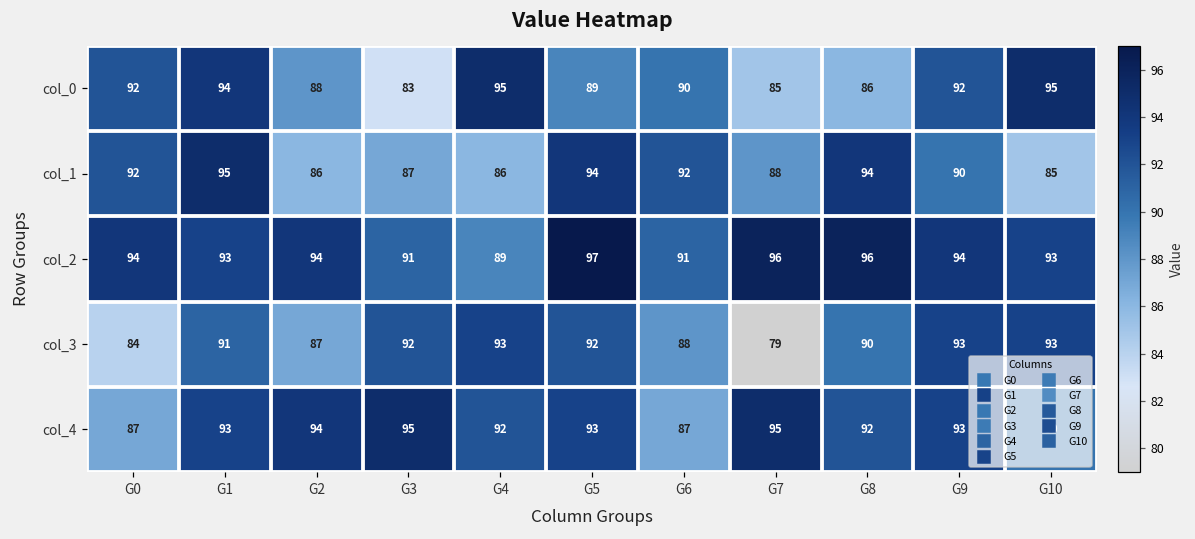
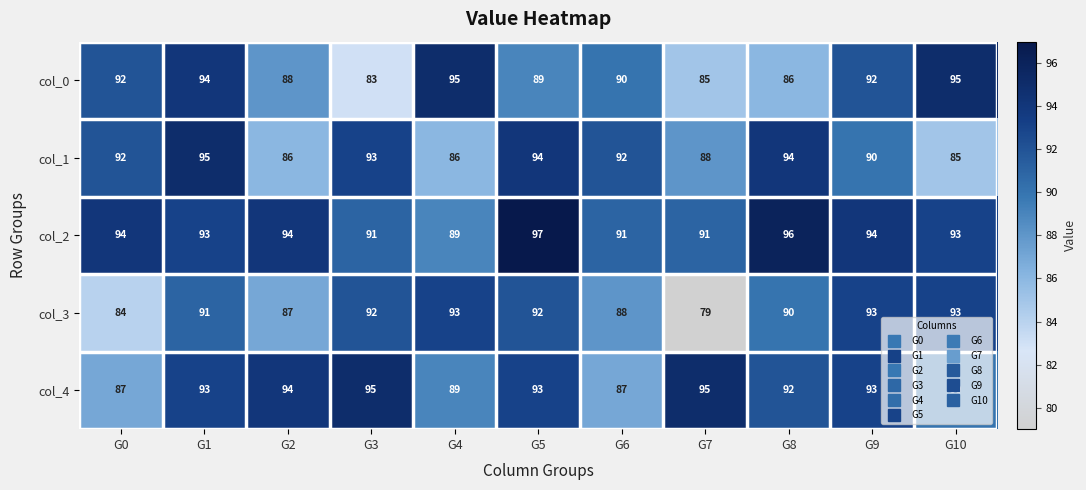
col_1, G3: 87 -> 93
col_2, G7: 96 -> 91
col_4, G4: 92 -> 89
